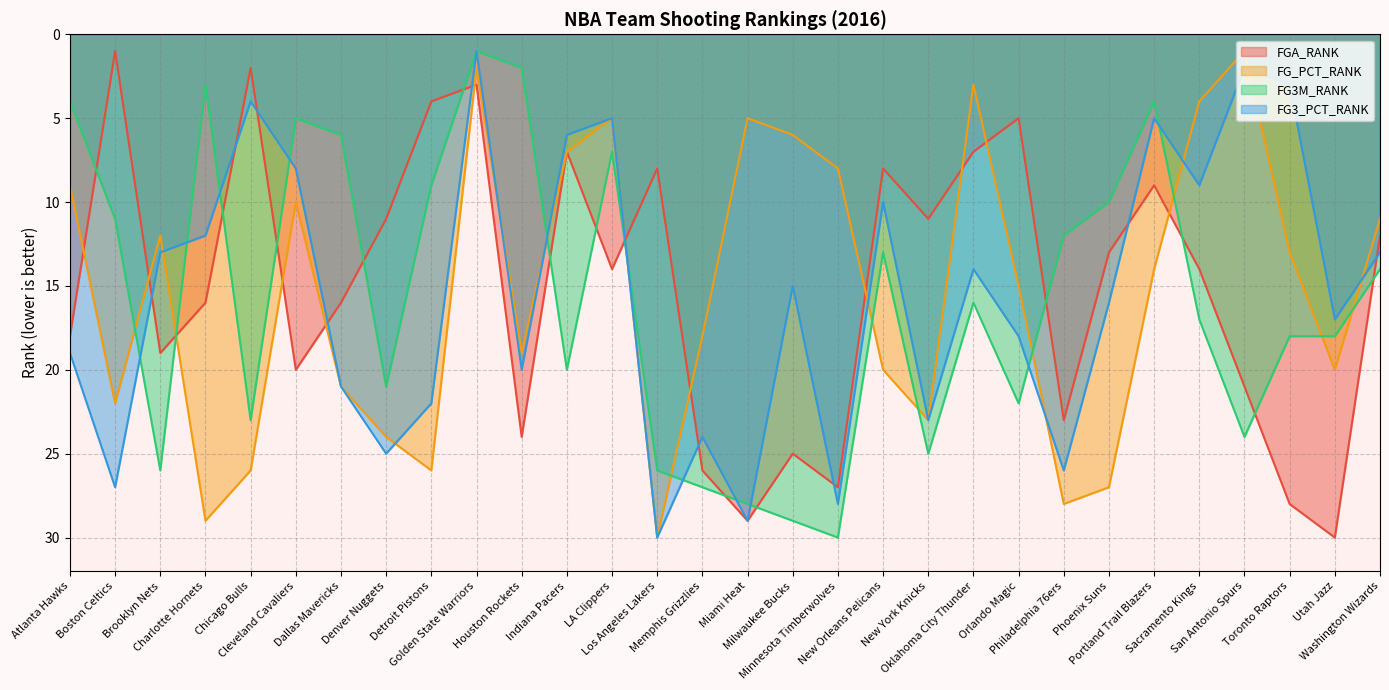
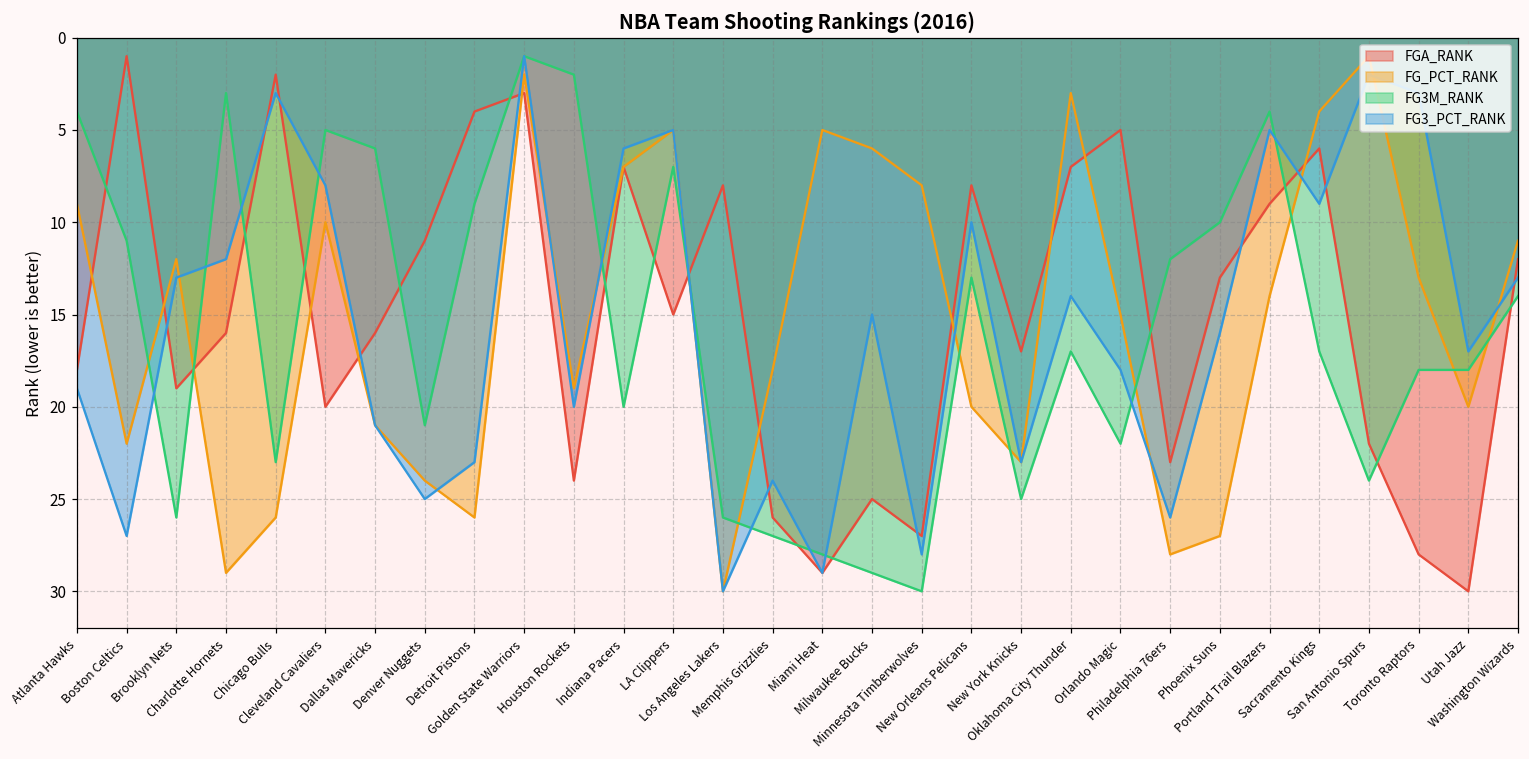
FG3_PCT_RANK, Chicago Bulls: 4 -> 3
FG3_PCT_RANK, Detroit Pistons: 22 -> 23
FGA_RANK, LA Clippers: 14 -> 15
FGA_RANK, New York Knicks: 11 -> 17
FG3M_RANK, Oklahoma City Thunder: 16 -> 17
FGA_RANK, Sacramento Kings: 14 -> 6
FGA_RANK, San Antonio Spurs: 21 -> 22
